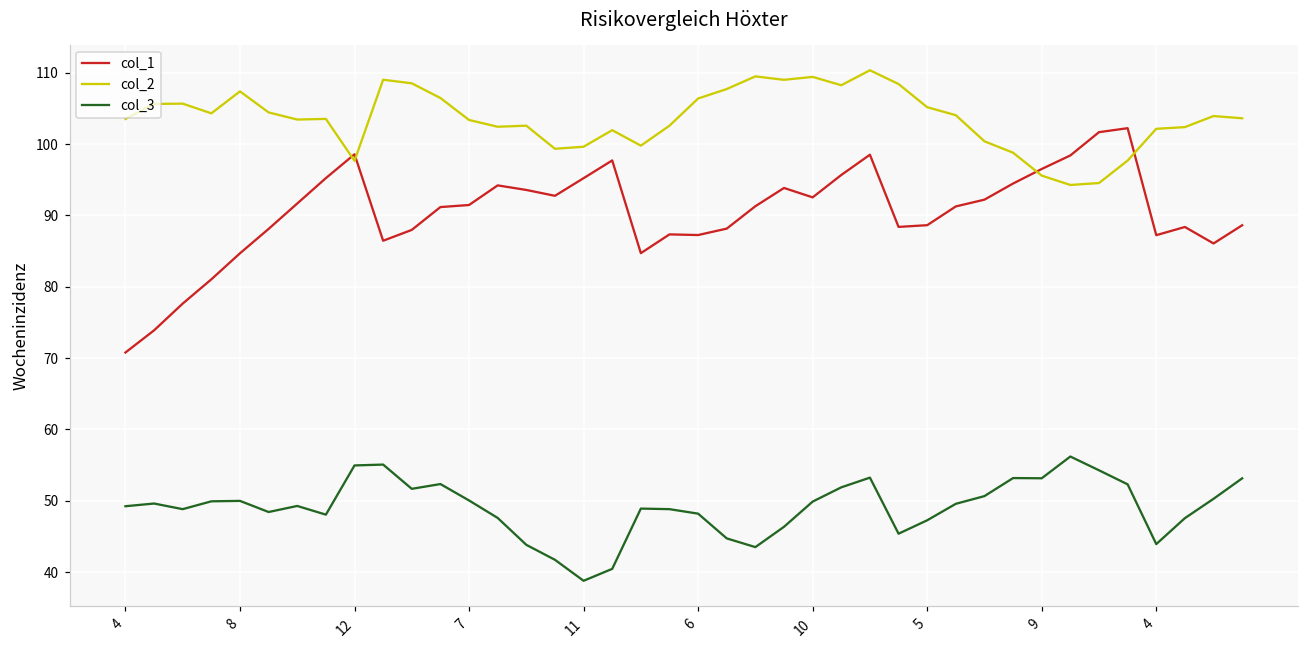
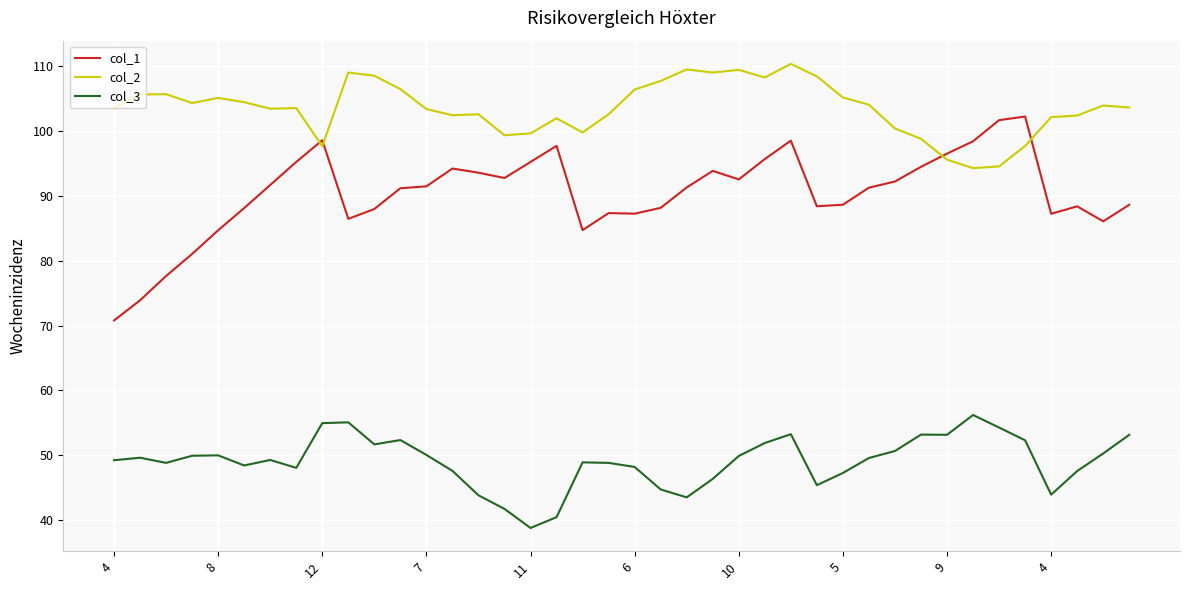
col_2, 8: 107 -> 105
